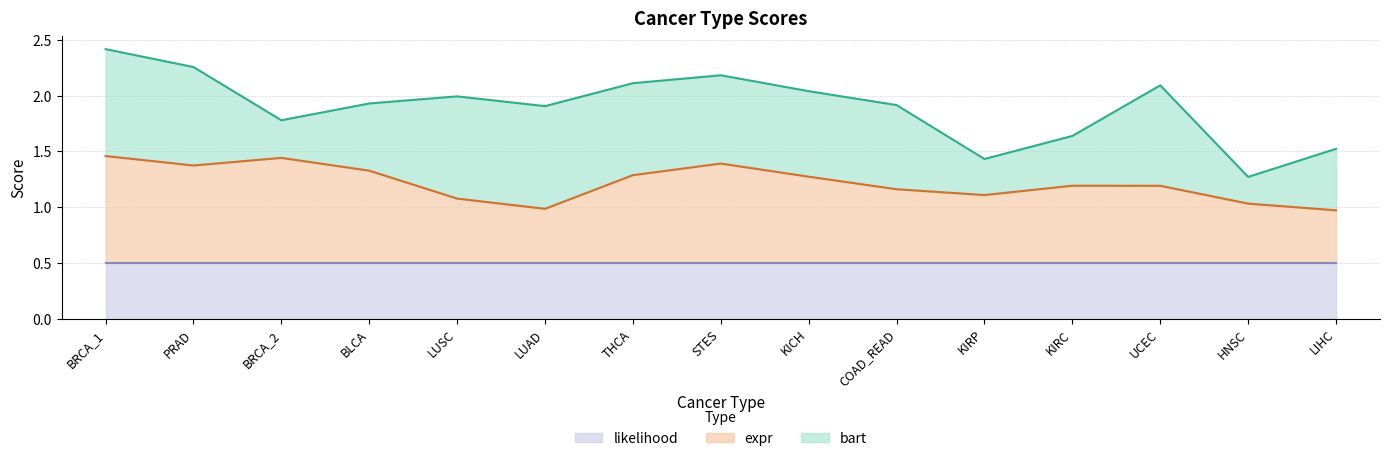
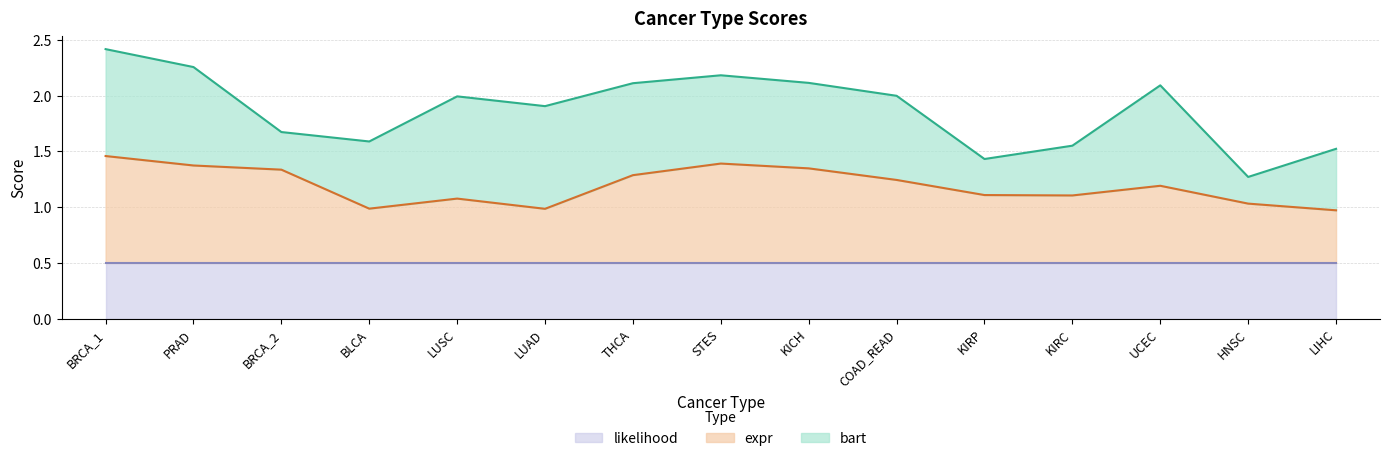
expr, BRCA_2: 1.44 -> 1.34
expr, BLCA: 1.33 -> 0.99
expr, KICH: 1.27 -> 1.35
expr, COAD_READ: 1.16 -> 1.24
expr, KIRC: 1.19 -> 1.10
